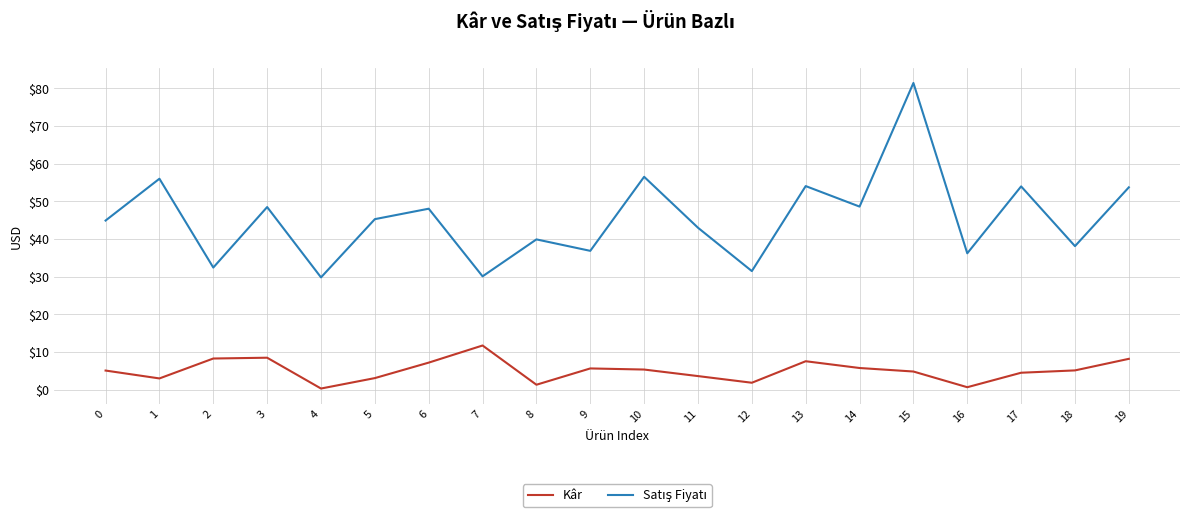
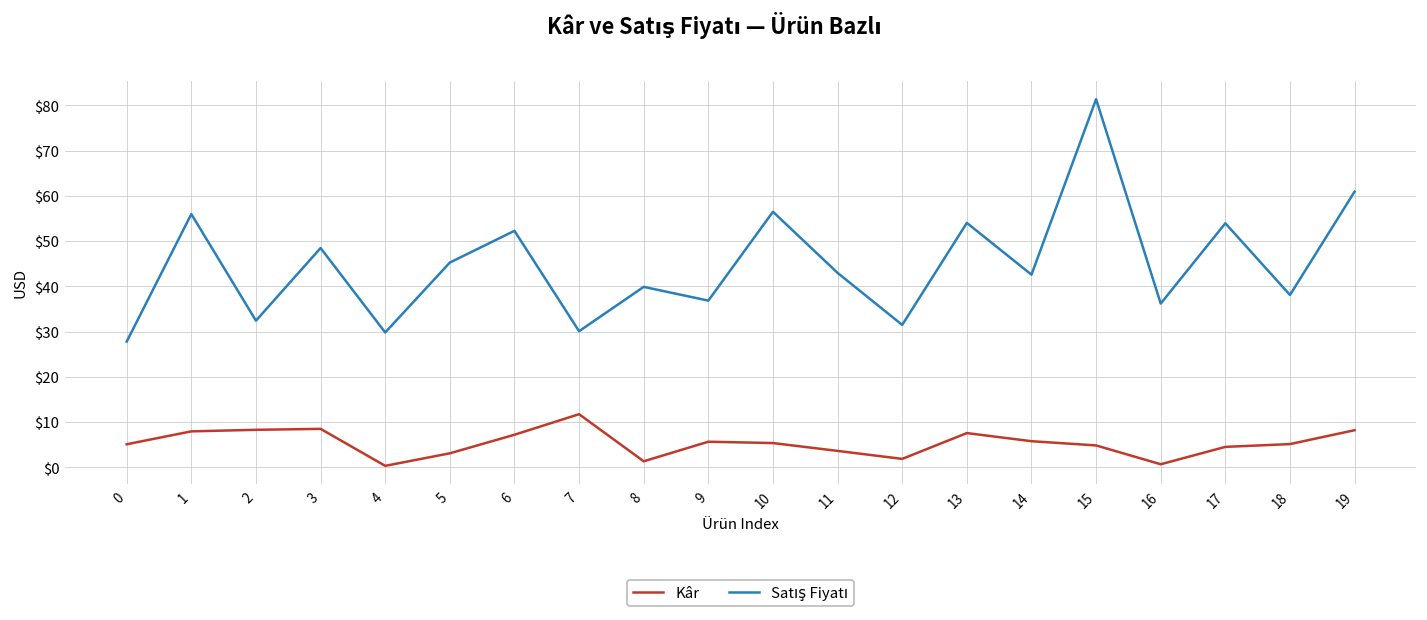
Satış Fiyatı, 0: $45 -> $28
Kâr, 1: $3 -> $8
Satış Fiyatı, 6: $48 -> $52
Satış Fiyatı, 14: $49 -> $43
Satış Fiyatı, 19: $54 -> $61
